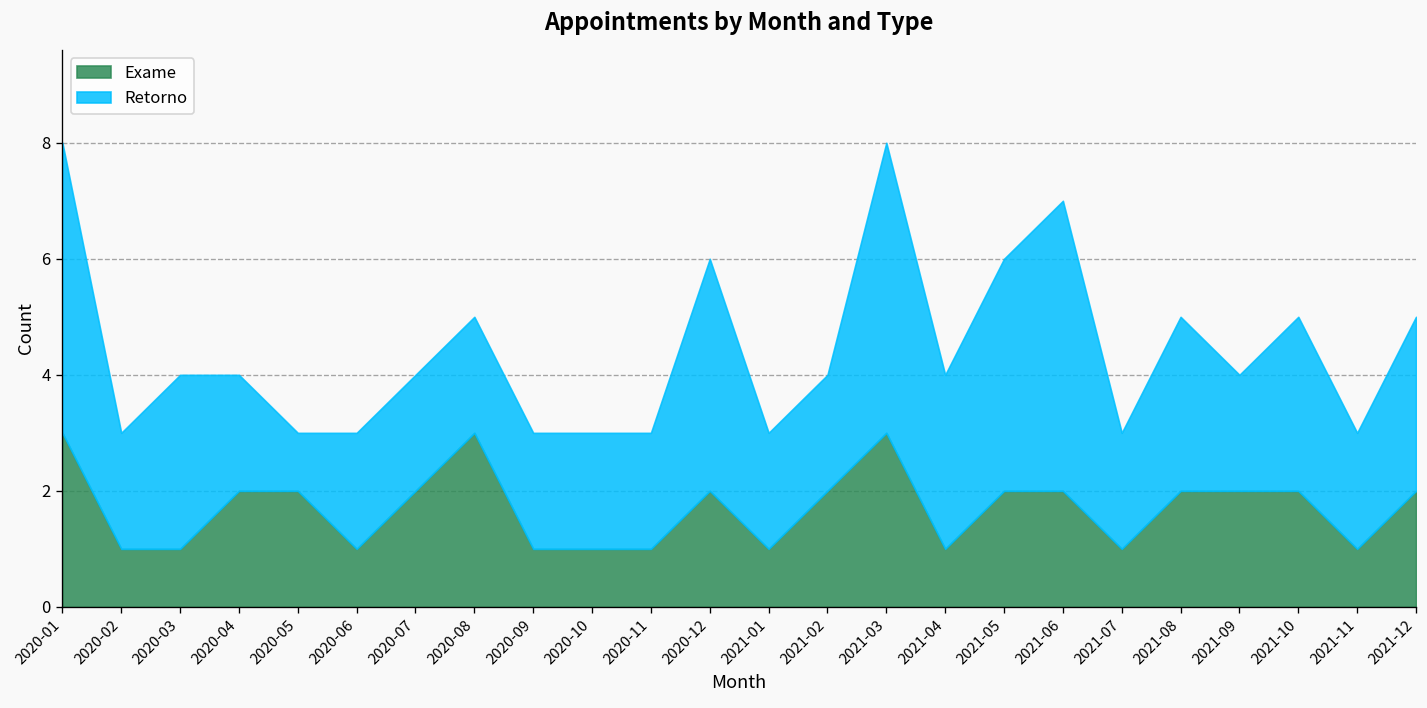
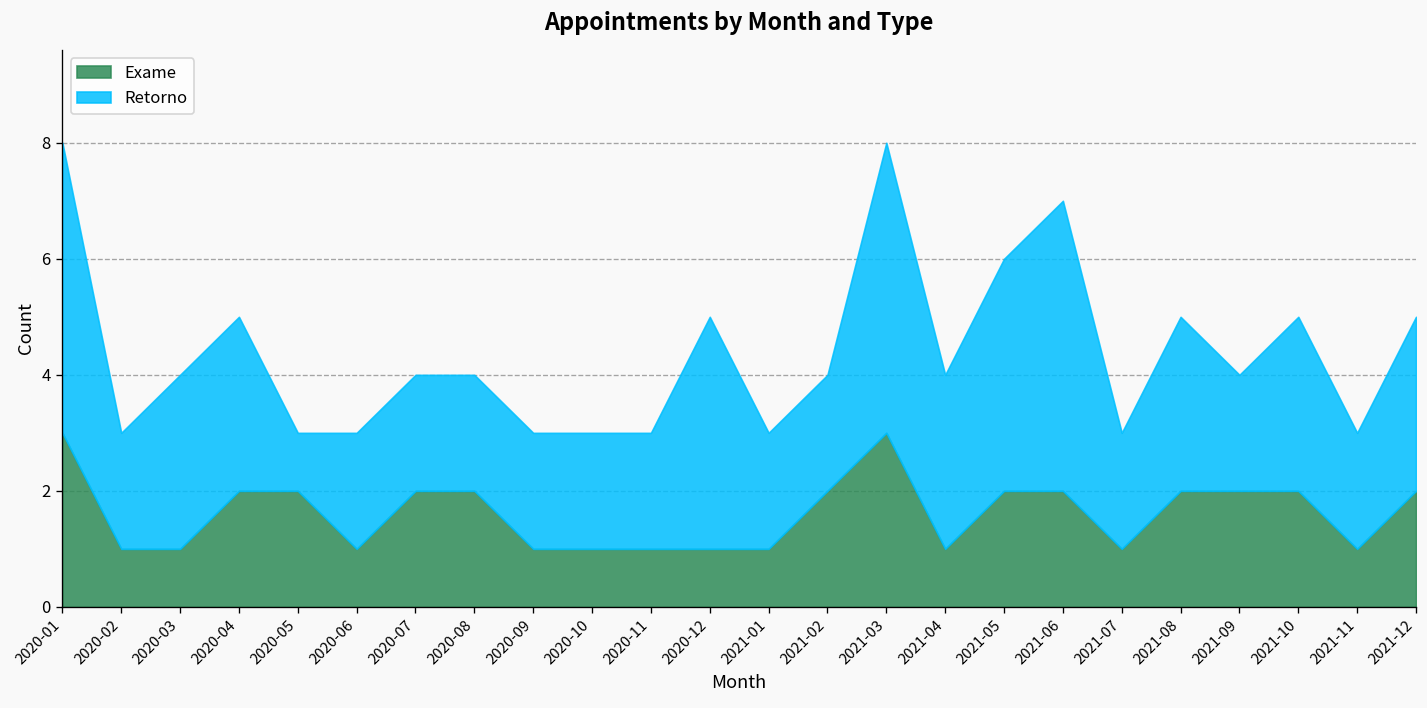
Retorno, 2020-04: 2 -> 3
Exame, 2020-08: 3 -> 2
Exame, 2020-12: 2 -> 1
